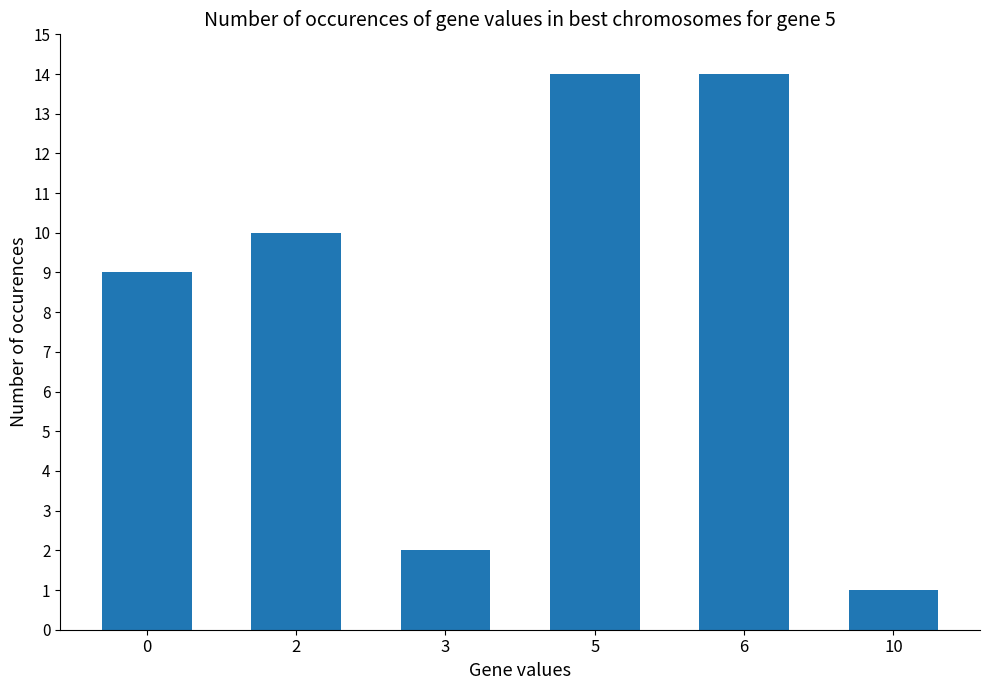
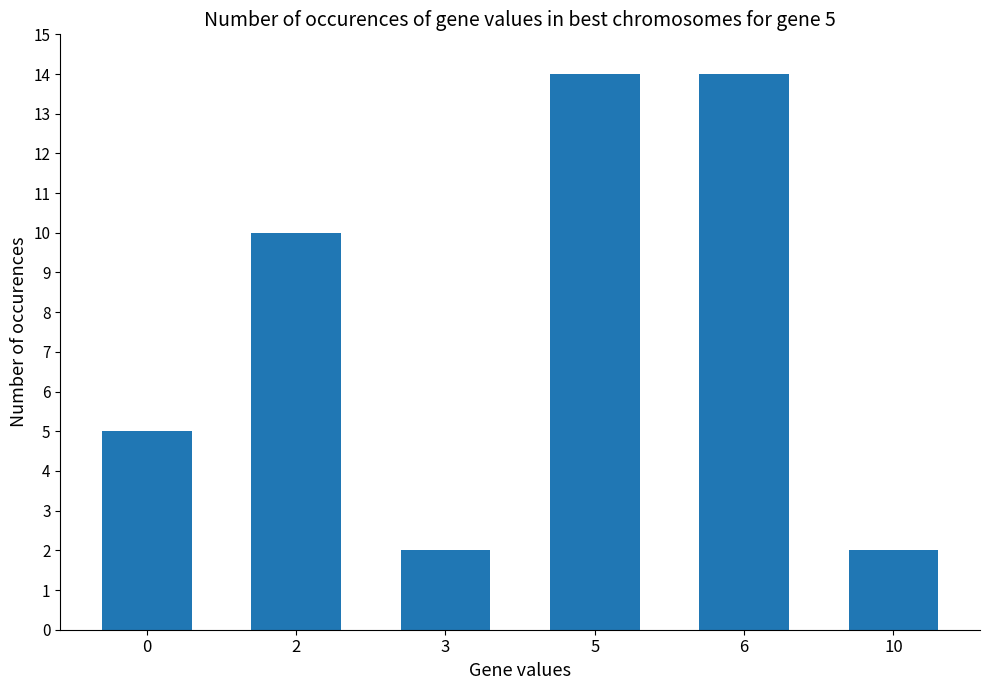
0: 9 -> 5
10: 1 -> 2
